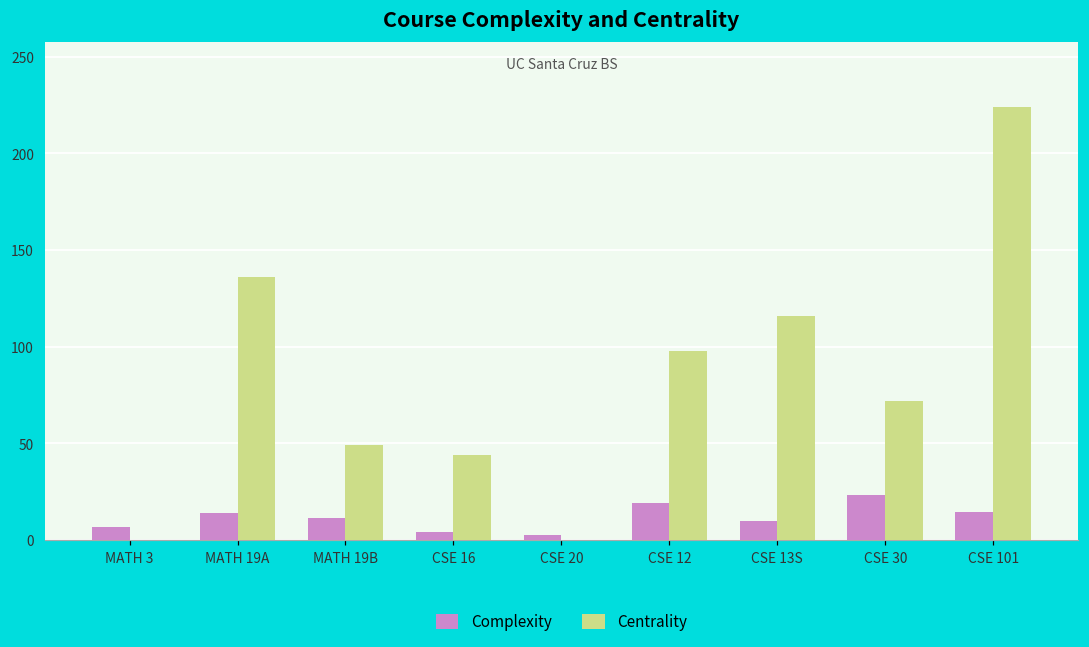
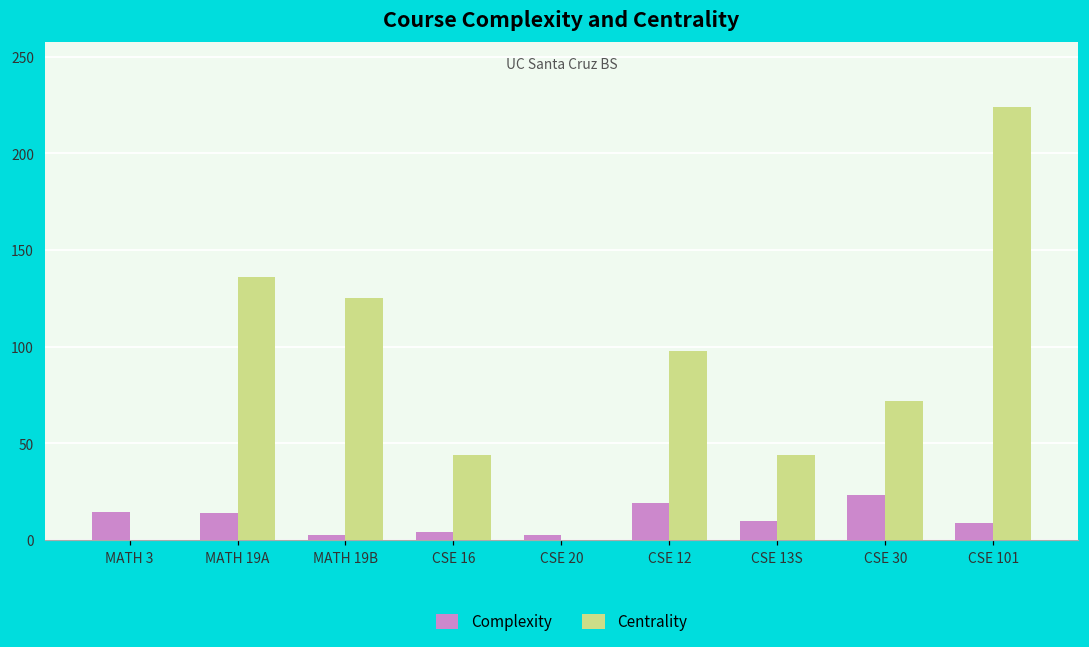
Complexity, MATH 3: 7 -> 15
Complexity, MATH 19B: 11 -> 3
Centrality, MATH 19B: 49 -> 125
Centrality, CSE 13S: 116 -> 44
Complexity, CSE 101: 14 -> 9
